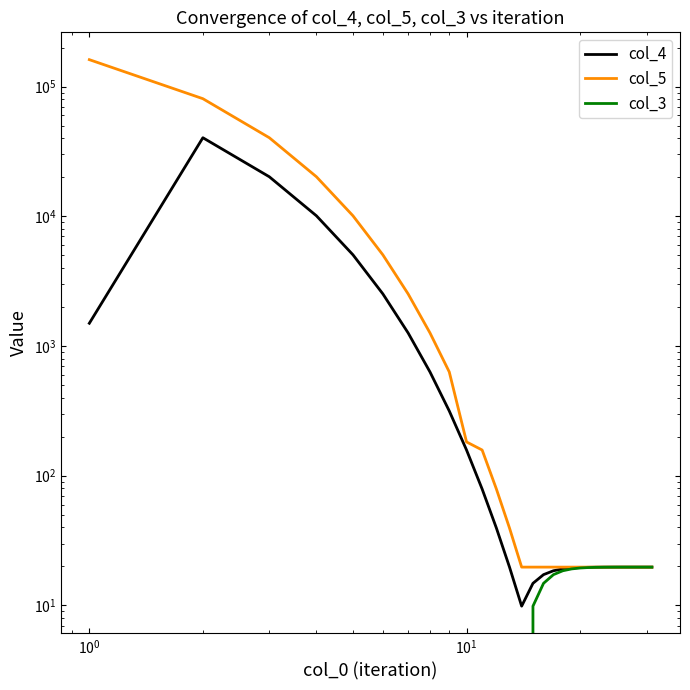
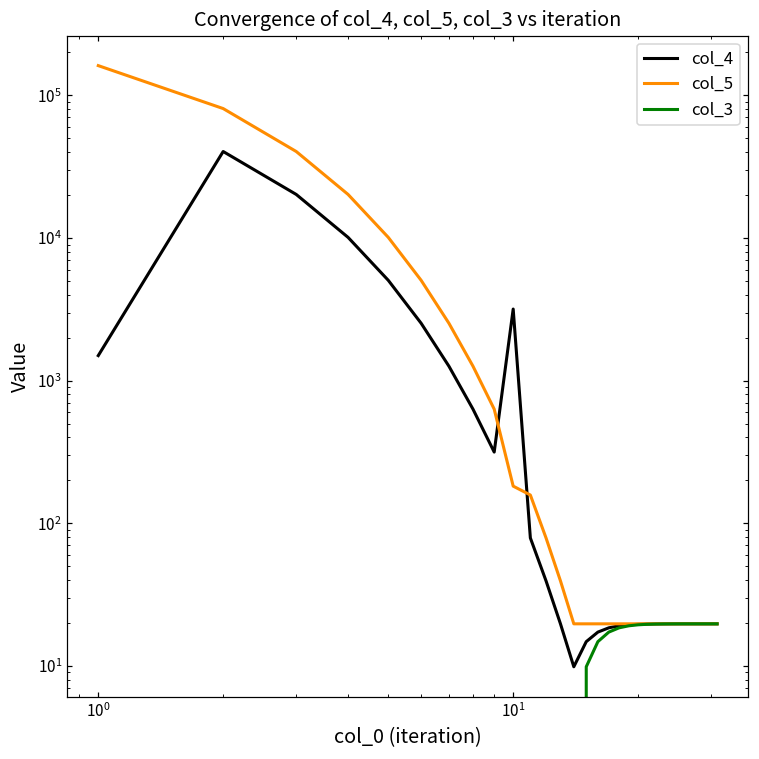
col_4, 10^1: 160 -> 3200
